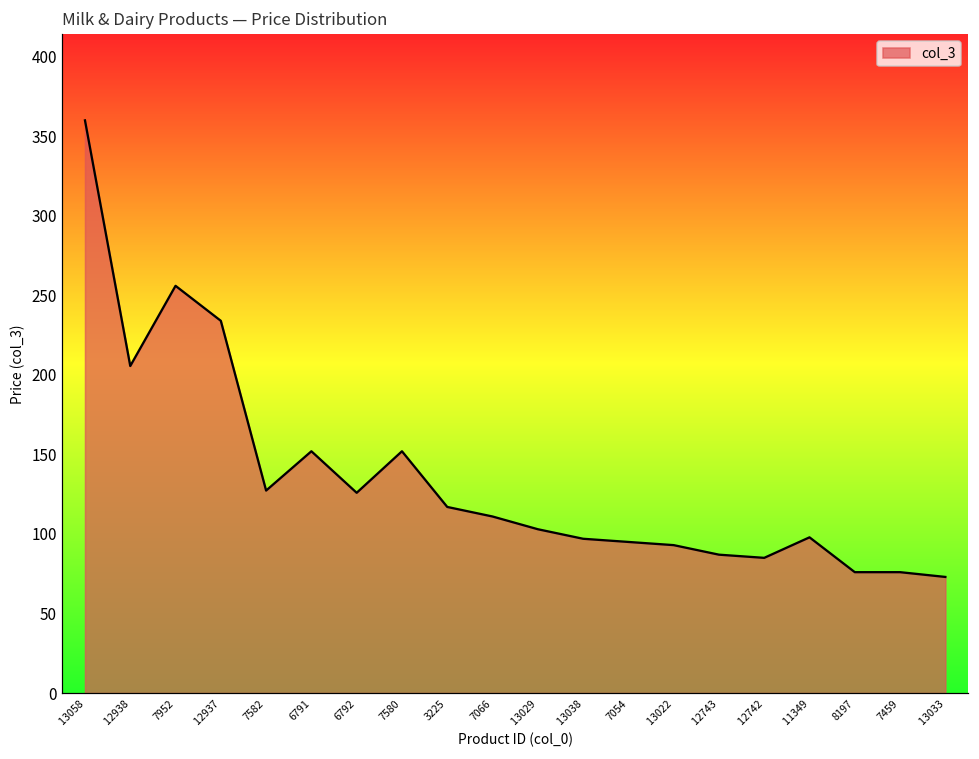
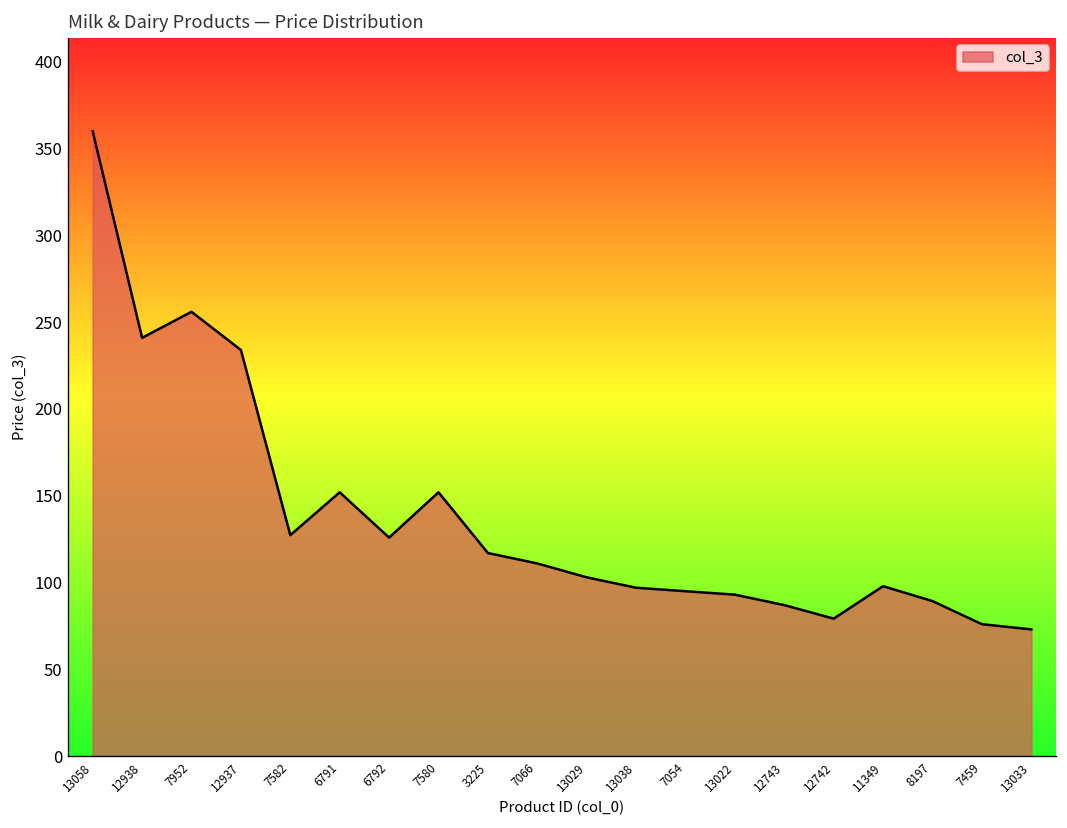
12938: 206 -> 241
12742: 85 -> 79
8197: 76 -> 89
